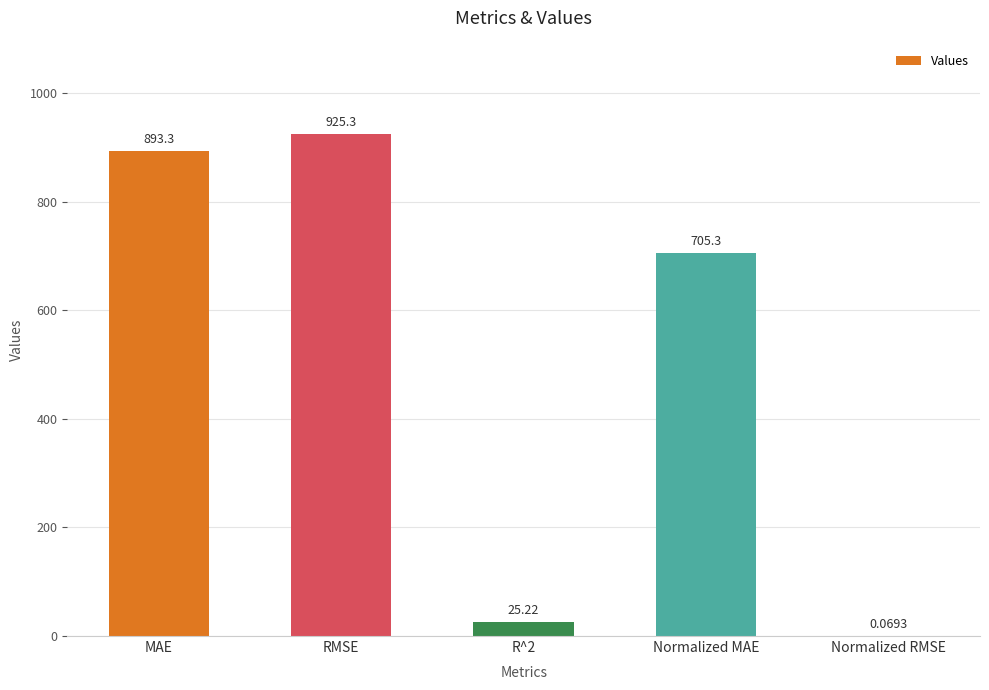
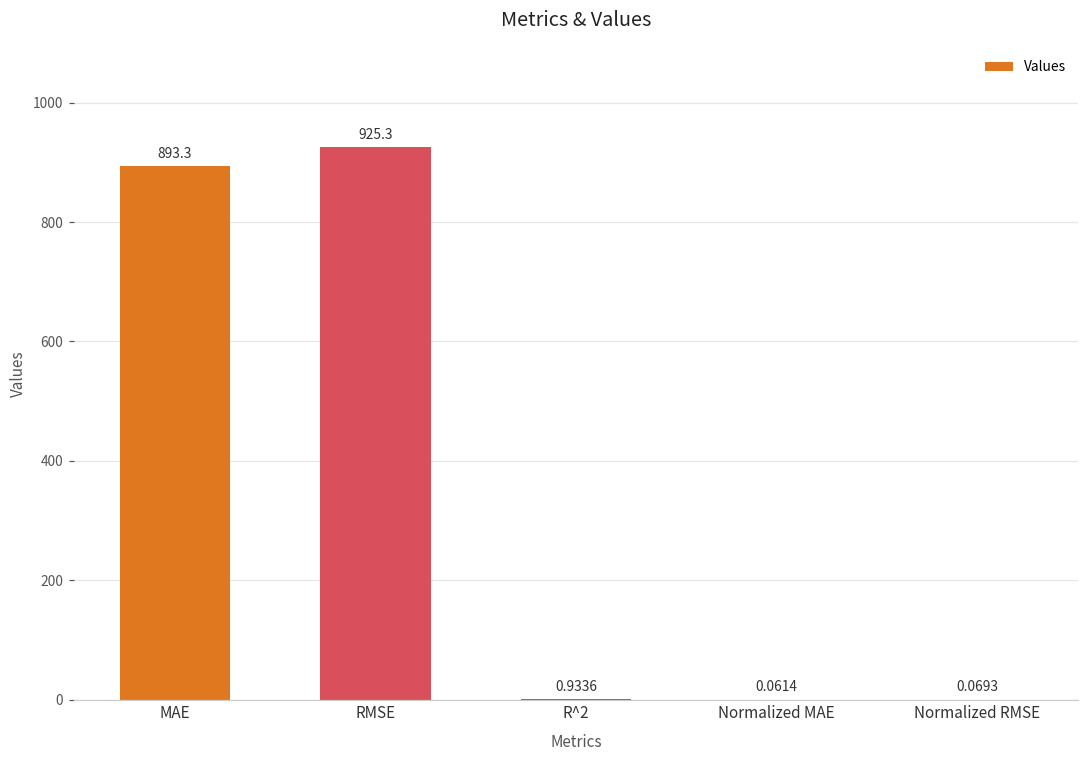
R^2: 25.22 -> 0.9336
Normalized MAE: 705.3 -> 0.0614
